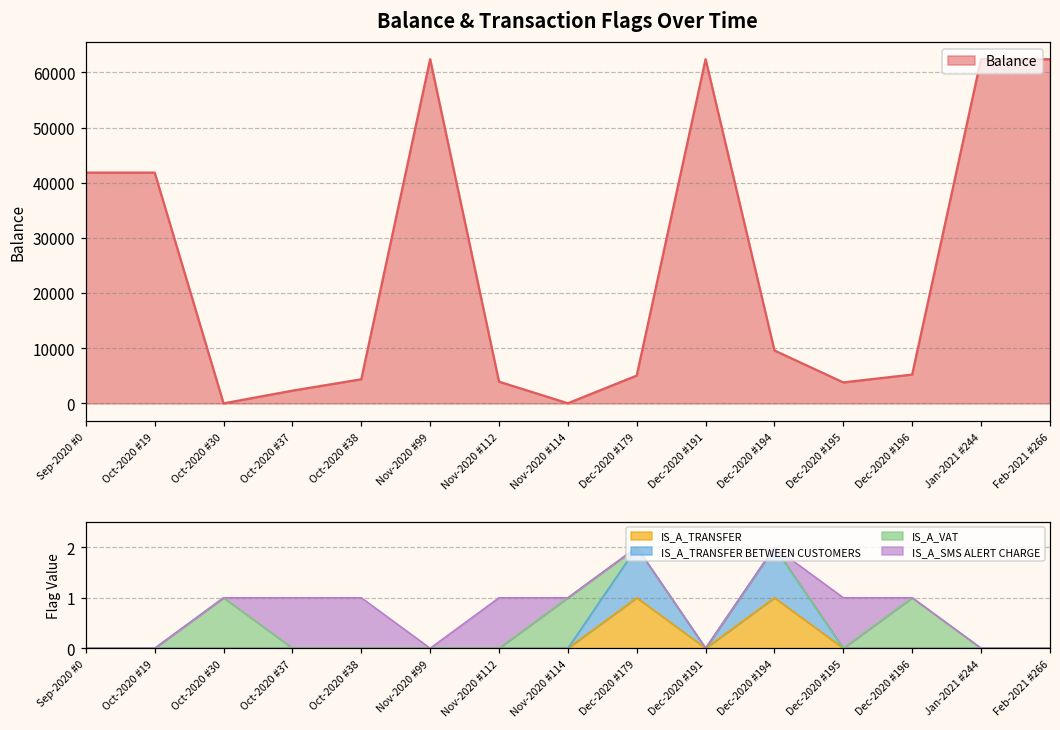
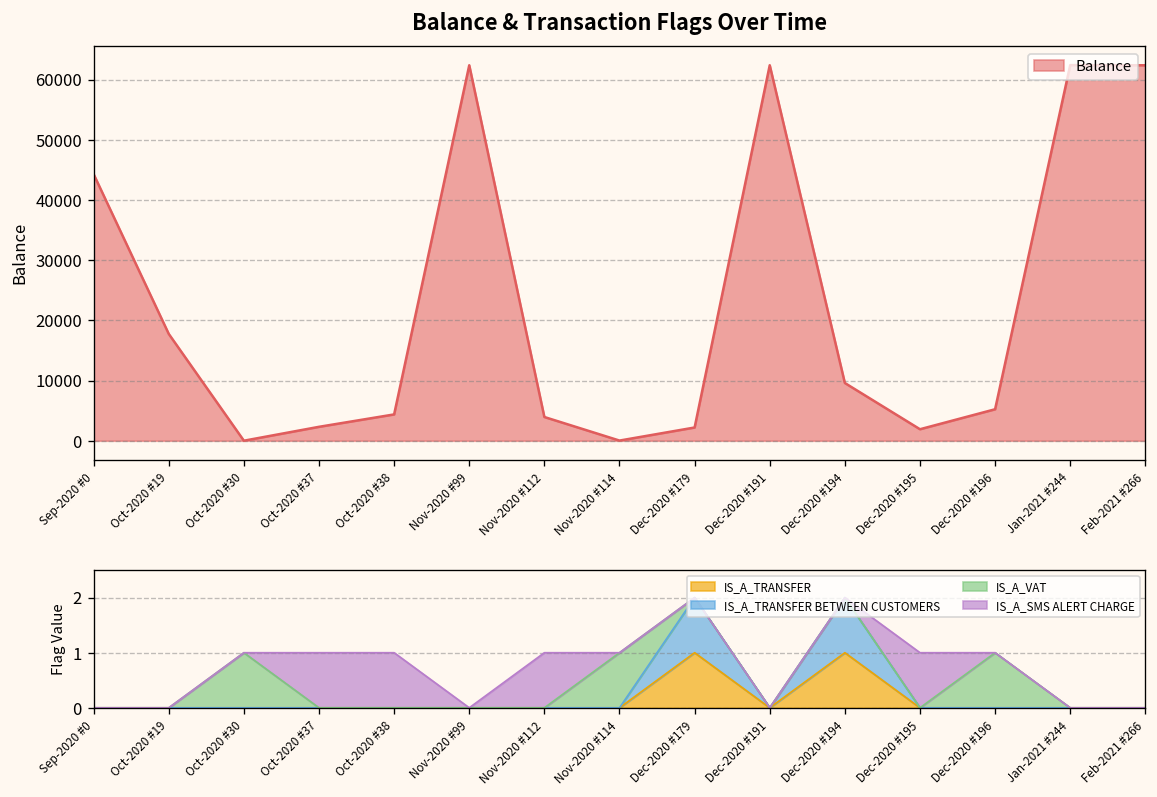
Balance & Transaction Flags Over Time, Sep-2020 #0: 42000 -> 44000
Balance & Transaction Flags Over Time, Oct-2020 #19: 42000 -> 18000
Balance & Transaction Flags Over Time, Dec-2020 #179: 5000 -> 2000
Balance & Transaction Flags Over Time, Dec-2020 #195: 4000 -> 2000
